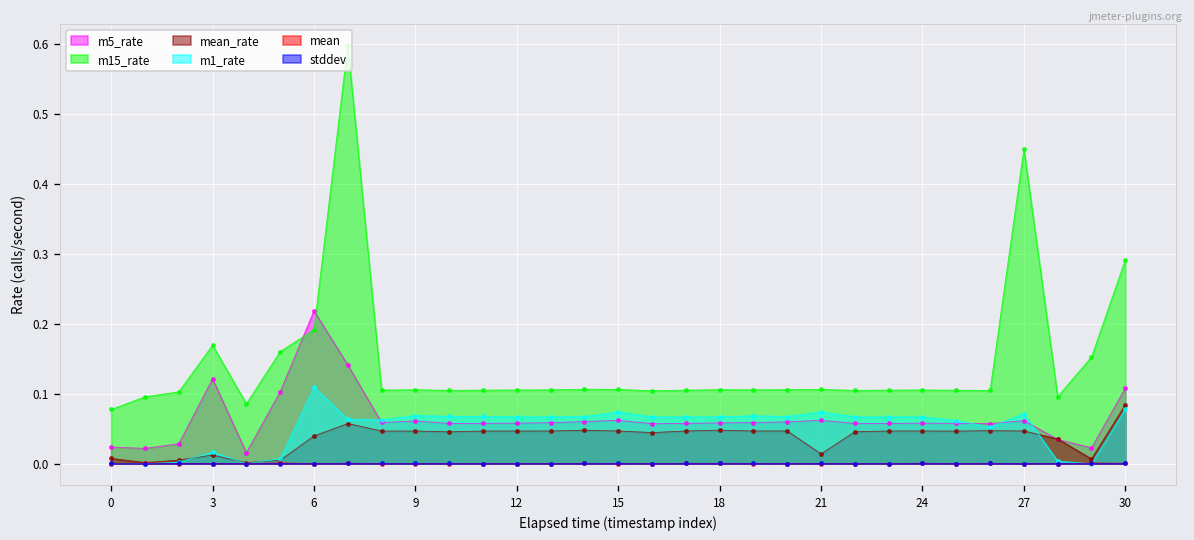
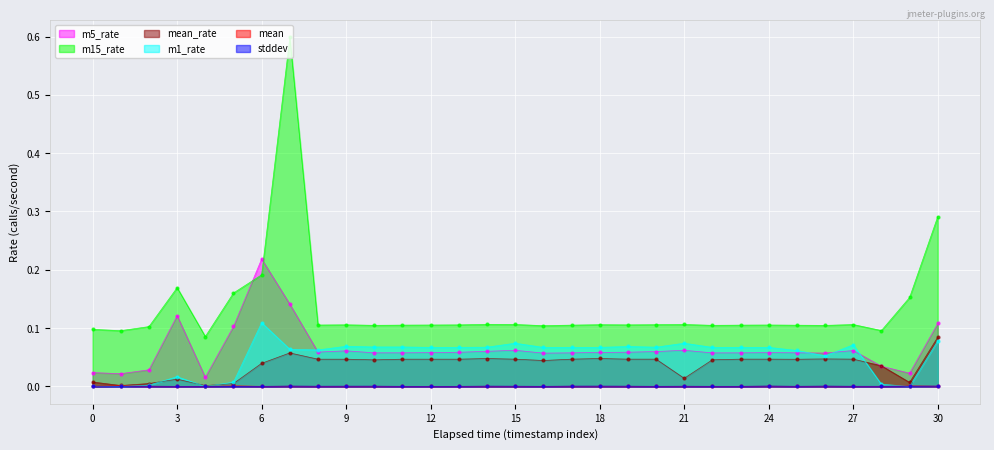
m15_rate, 0: 0.08 -> 0.10
m15_rate, 27: 0.45 -> 0.11
